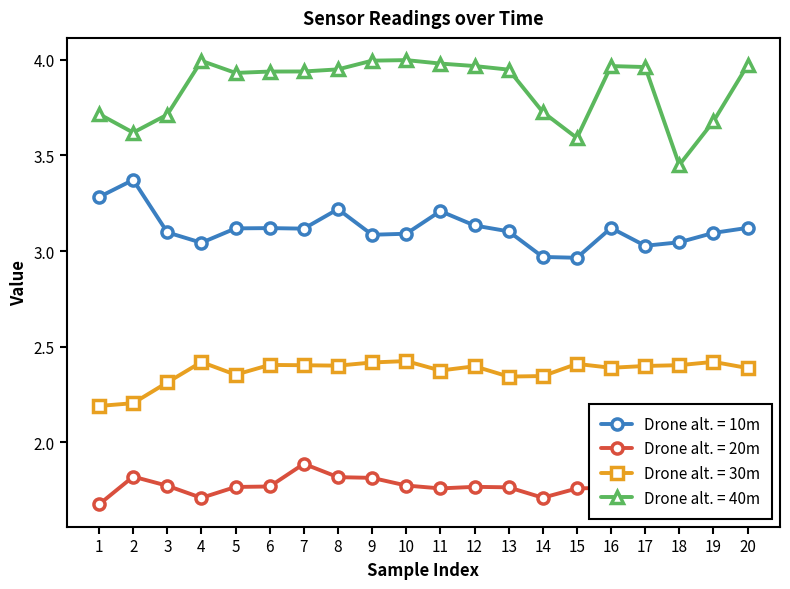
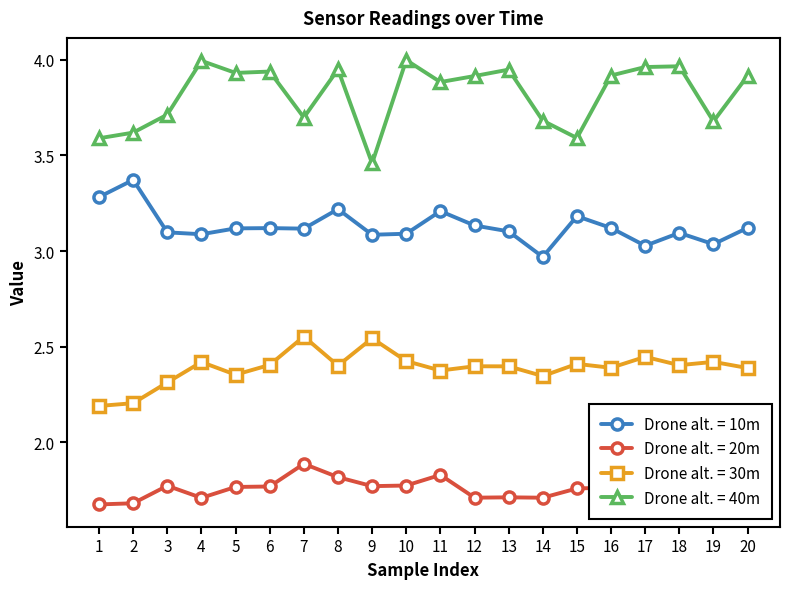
Drone alt. = 40m, 1: 3.72 -> 3.59
Drone alt. = 20m, 2: 1.82 -> 1.68
Drone alt. = 10m, 4: 3.04 -> 3.09
Drone alt. = 30m, 7: 2.40 -> 2.55
Drone alt. = 40m, 7: 3.94 -> 3.70
Drone alt. = 20m, 9: 1.81 -> 1.77
Drone alt. = 30m, 9: 2.42 -> 2.54
Drone alt. = 40m, 9: 4.00 -> 3.46
Drone alt. = 20m, 11: 1.76 -> 1.83
Drone alt. = 40m, 11: 3.98 -> 3.88
Drone alt. = 20m, 12: 1.77 -> 1.71
Drone alt. = 40m, 12: 3.97 -> 3.92
Drone alt. = 20m, 13: 1.76 -> 1.71
Drone alt. = 30m, 13: 2.34 -> 2.40
Drone alt. = 40m, 14: 3.73 -> 3.68
Drone alt. = 10m, 15: 2.96 -> 3.18
Drone alt. = 40m, 16: 3.97 -> 3.92
Drone alt. = 30m, 17: 2.40 -> 2.45
Drone alt. = 10m, 18: 3.05 -> 3.09
Drone alt. = 40m, 18: 3.45 -> 3.97
Drone alt. = 10m, 19: 3.09 -> 3.04
Drone alt. = 40m, 20: 3.97 -> 3.92
